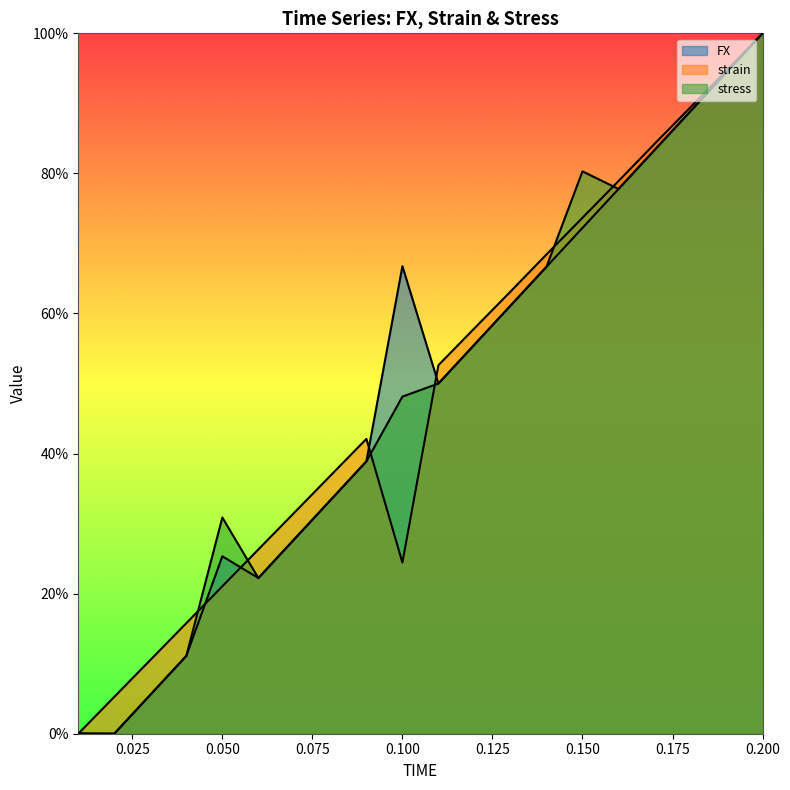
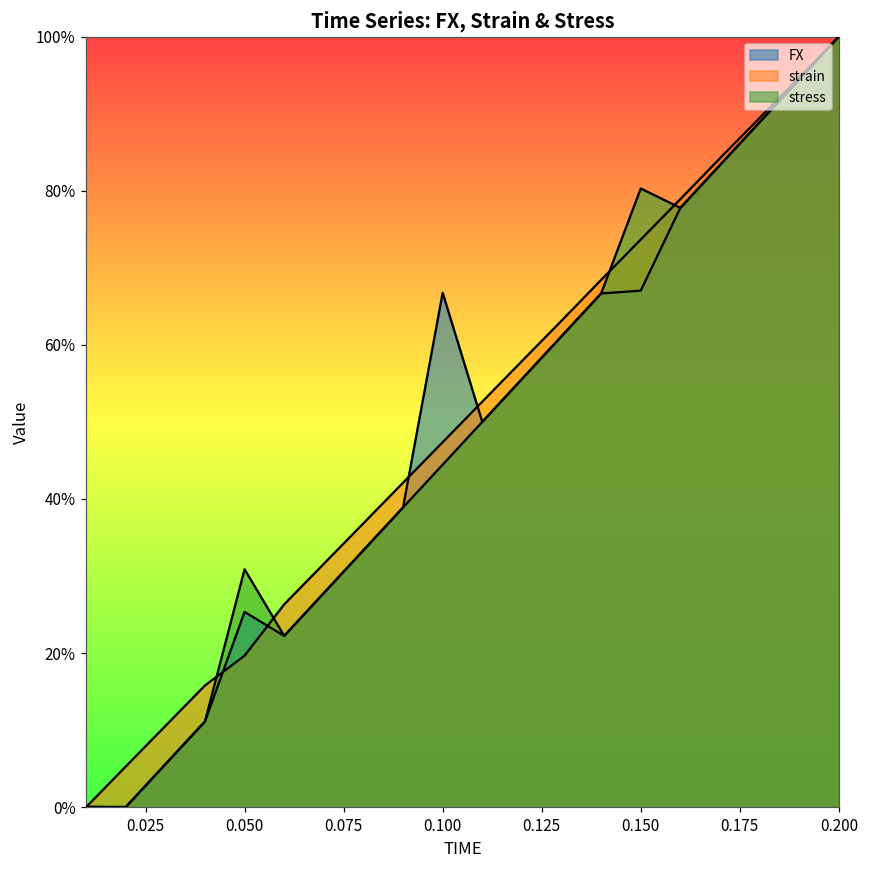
strain, 0.050: 21% -> 20%
strain, 0.100: 24% -> 47%
stress, 0.100: 48% -> 44%
FX, 0.150: 72% -> 67%
